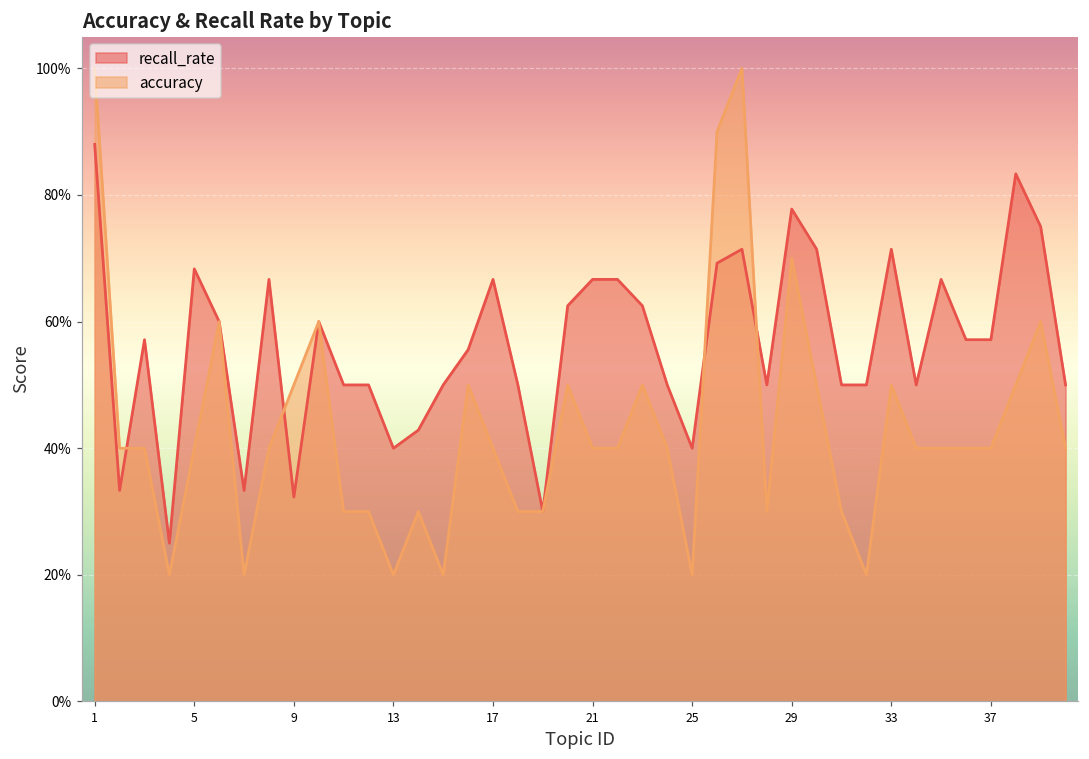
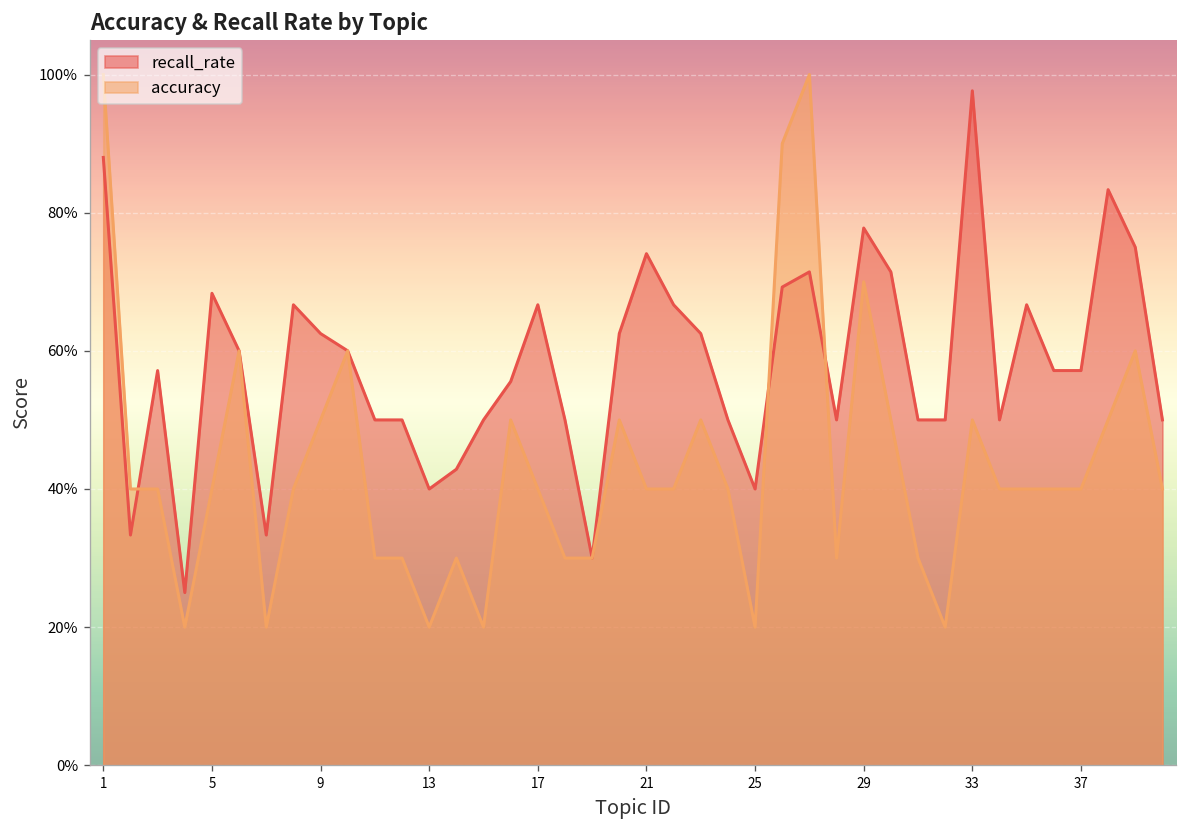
recall_rate, 9: 32% -> 63%
recall_rate, 21: 67% -> 74%
recall_rate, 33: 71% -> 98%
